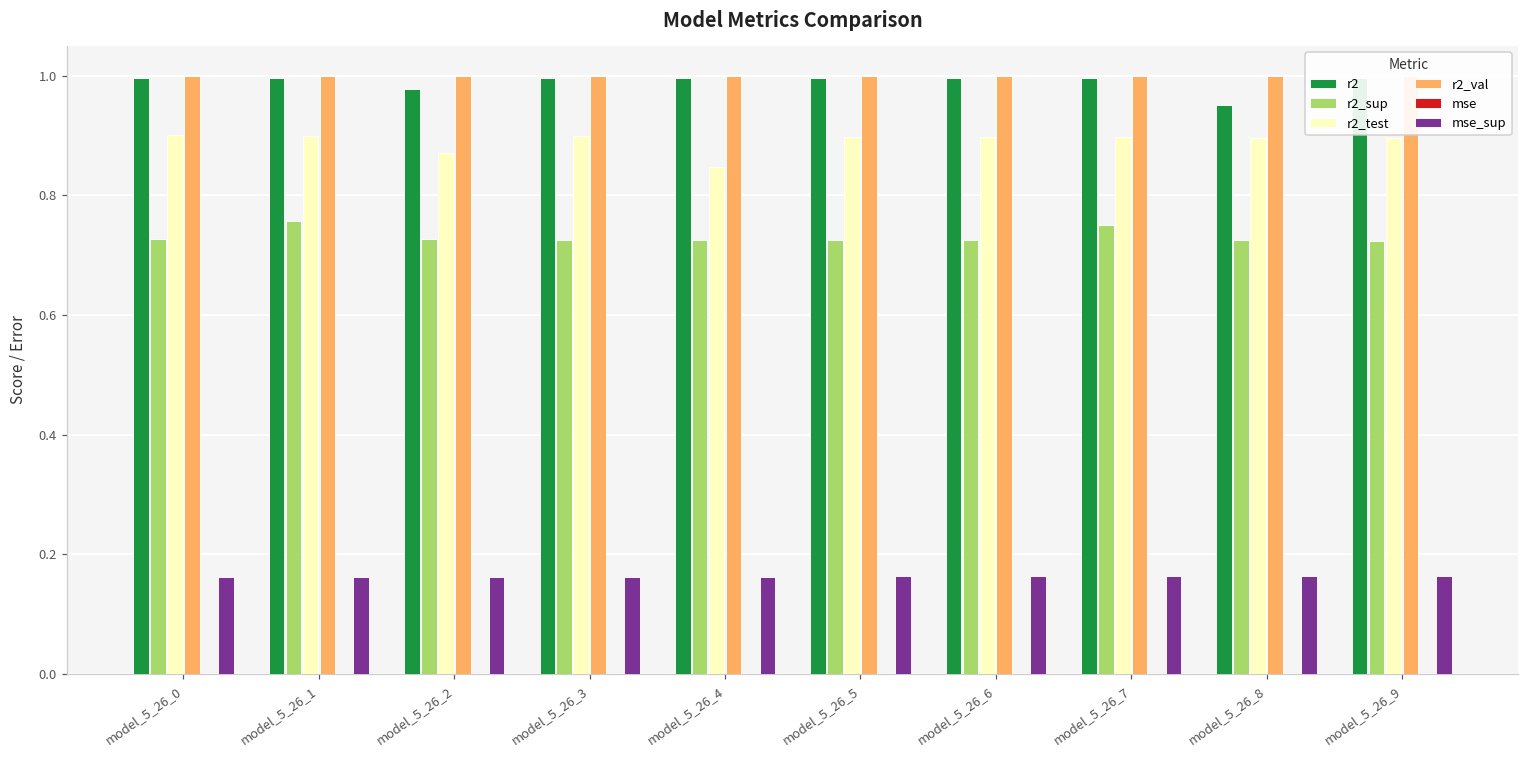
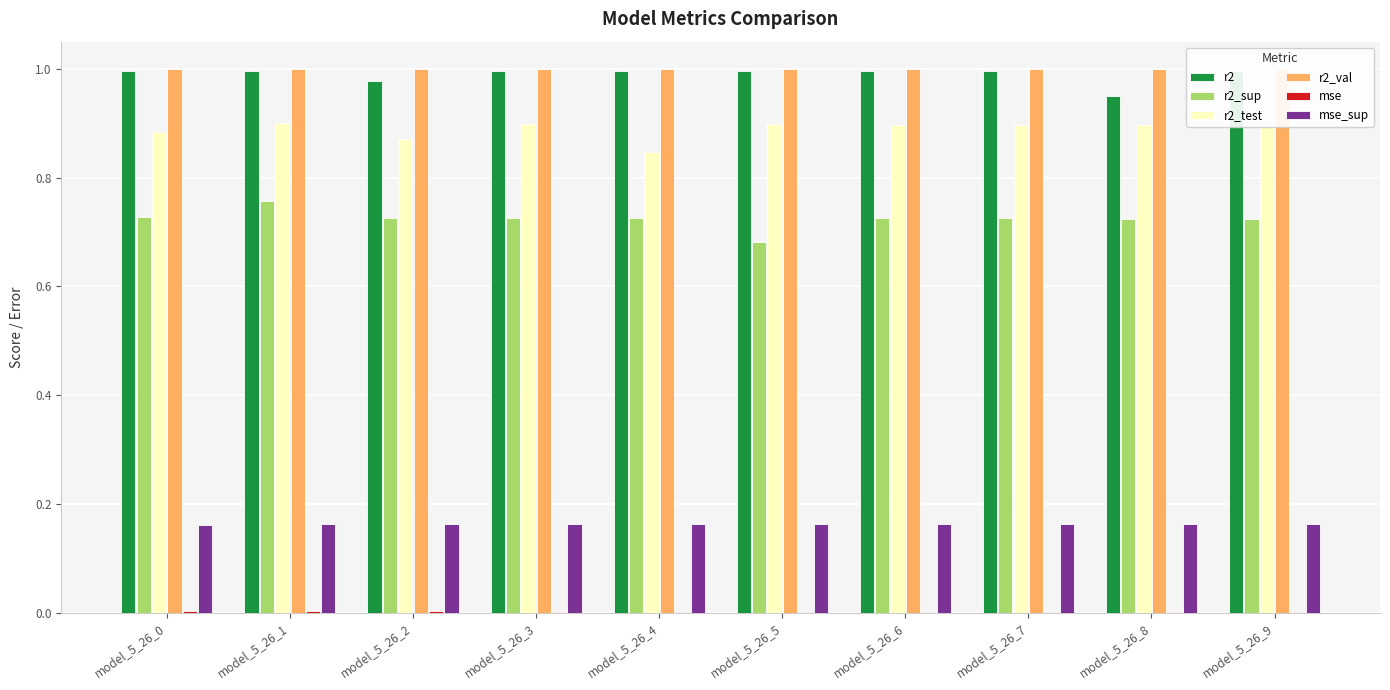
r2_test, model_5_26_0: 0.90 -> 0.88
r2_sup, model_5_26_5: 0.73 -> 0.68
r2_sup, model_5_26_7: 0.75 -> 0.72
